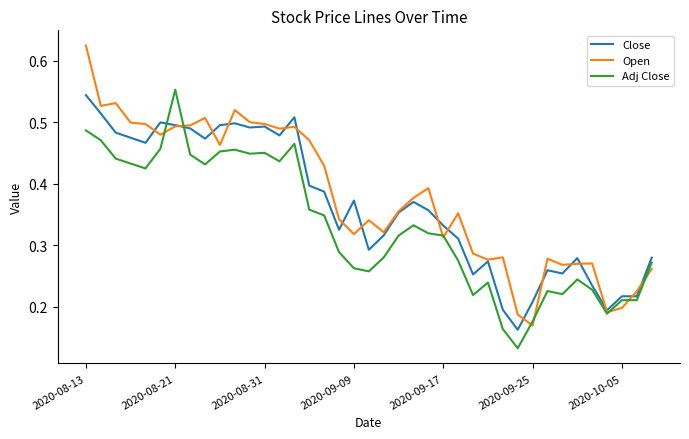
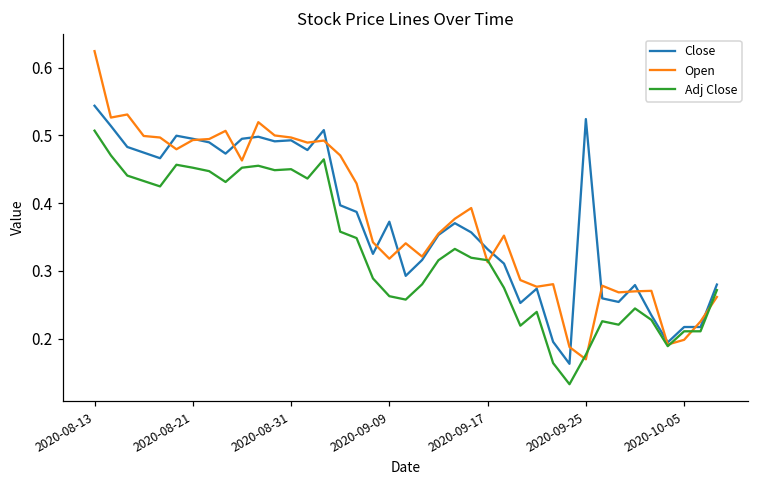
Adj Close, 2020-08-13: 0.49 -> 0.51
Adj Close, 2020-08-21: 0.55 -> 0.45
Close, 2020-09-25: 0.21 -> 0.52
